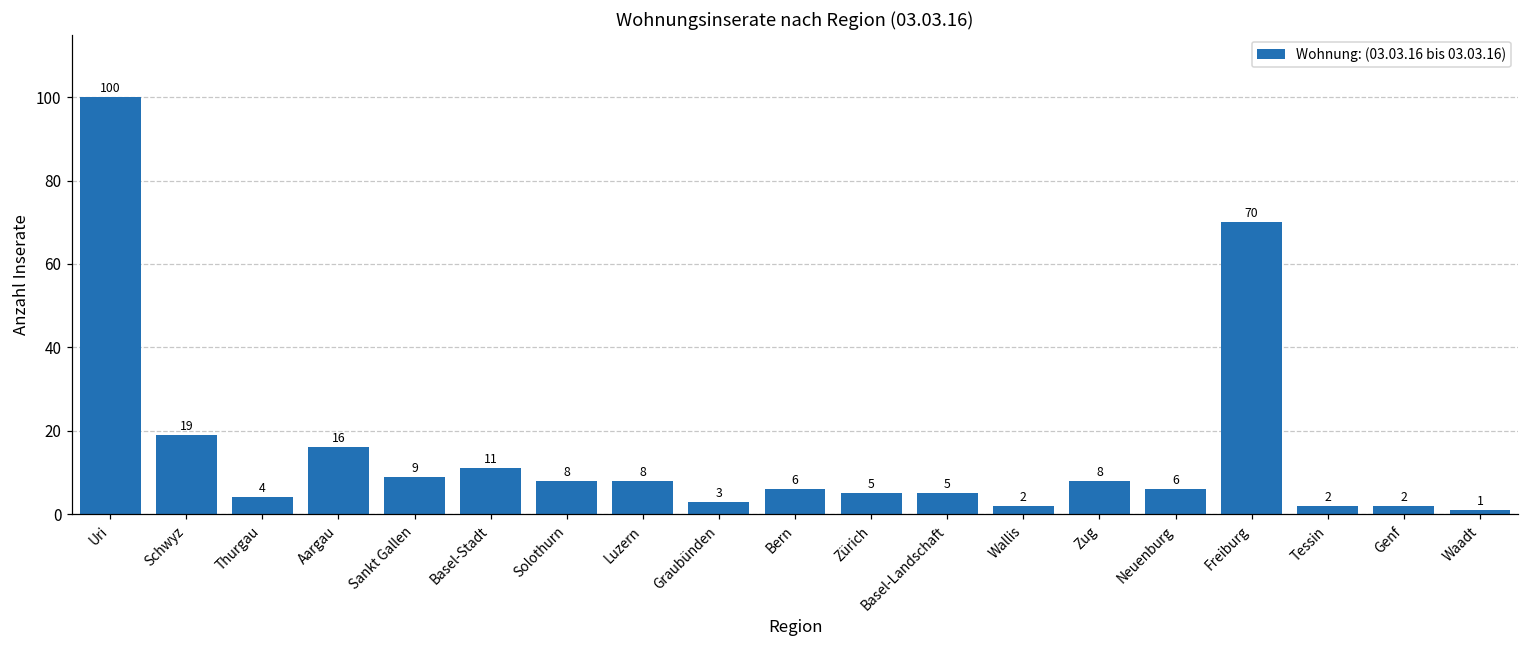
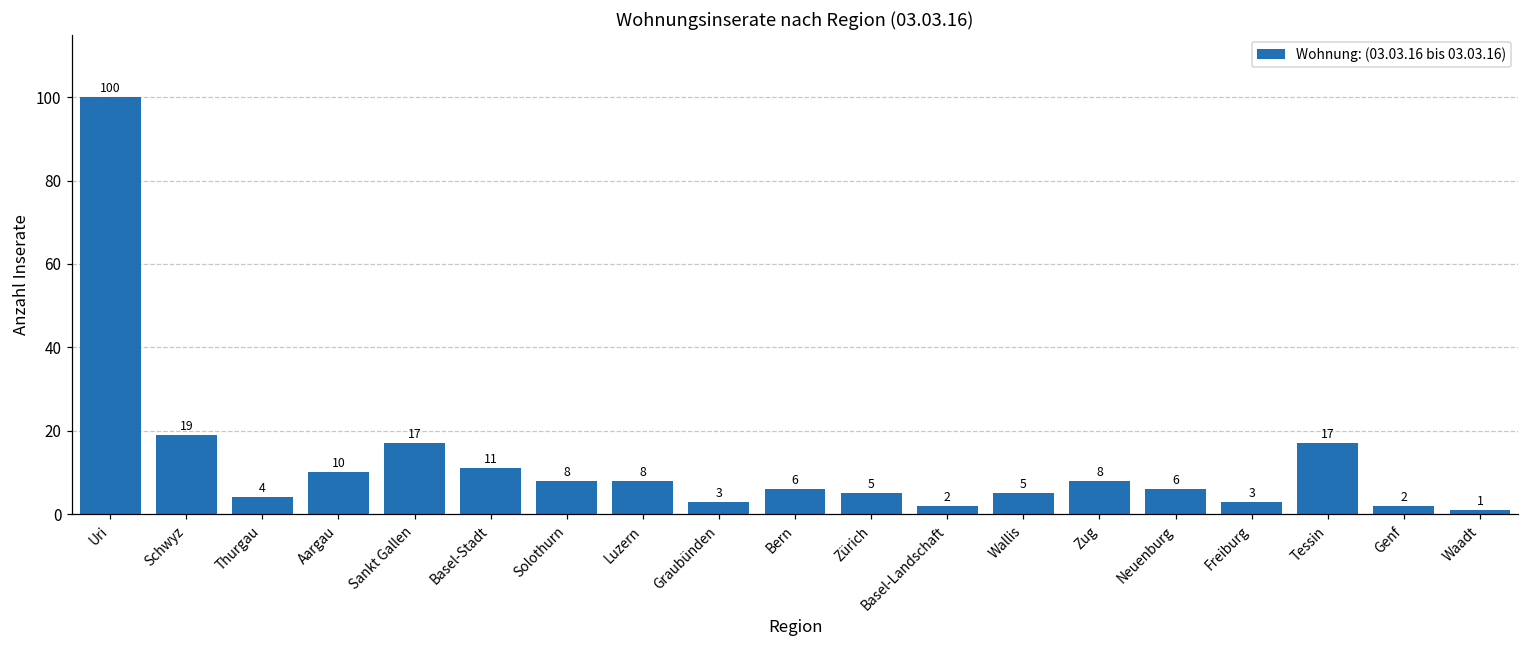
Aargau: 16 -> 10
Sankt Gallen: 9 -> 17
Basel-Landschaft: 5 -> 2
Wallis: 2 -> 5
Freiburg: 70 -> 3
Tessin: 2 -> 17
